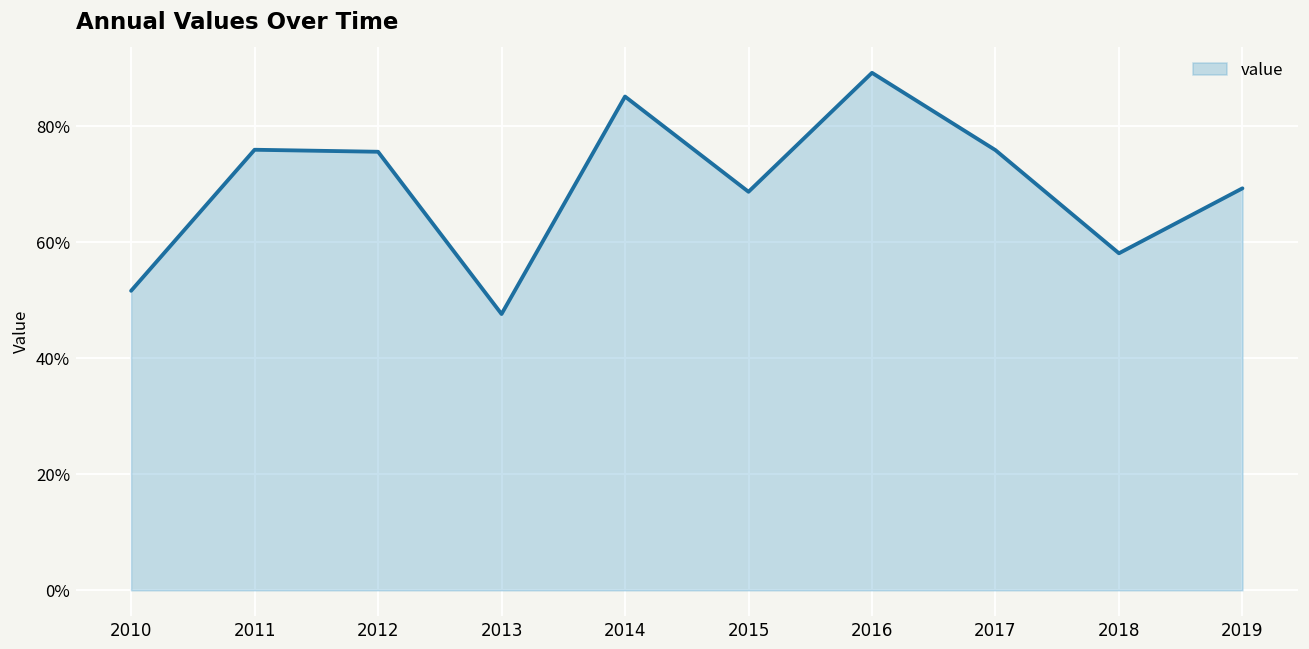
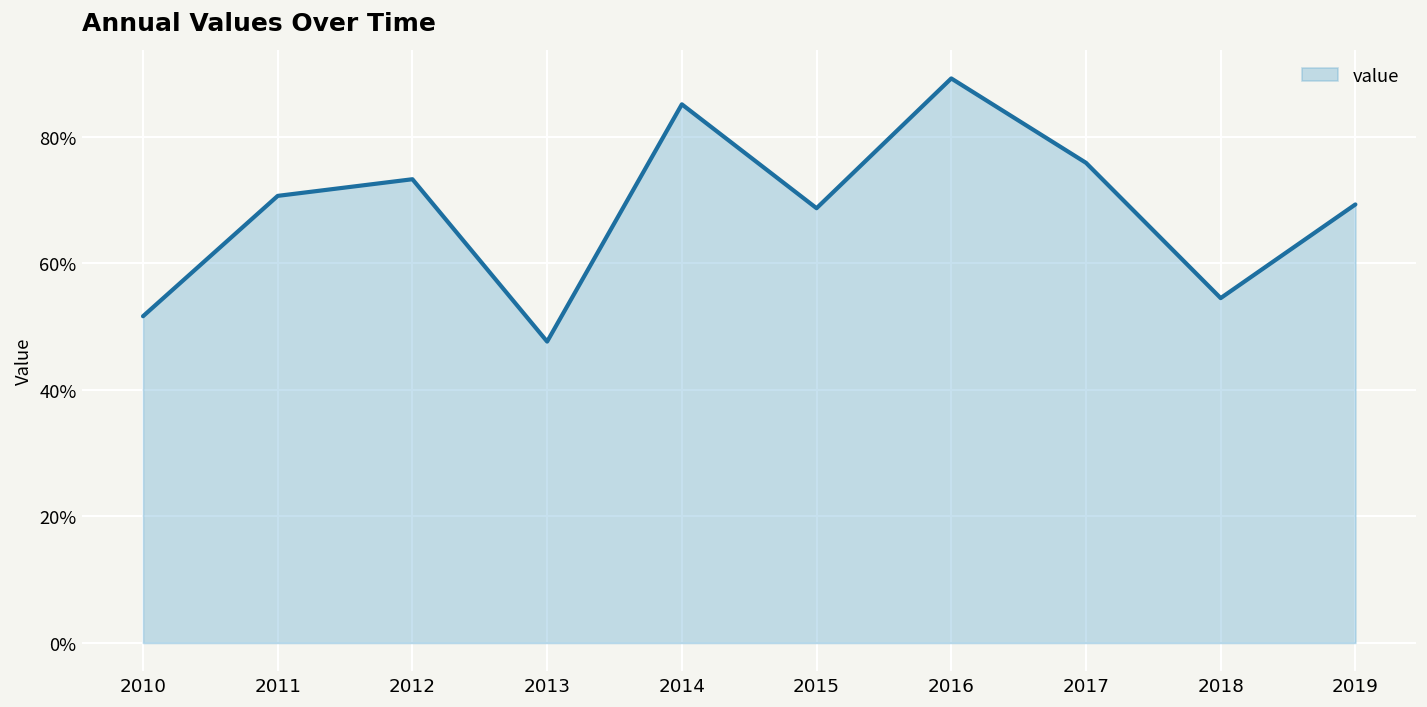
2011: 76% -> 71%
2012: 76% -> 73%
2018: 58% -> 54%
